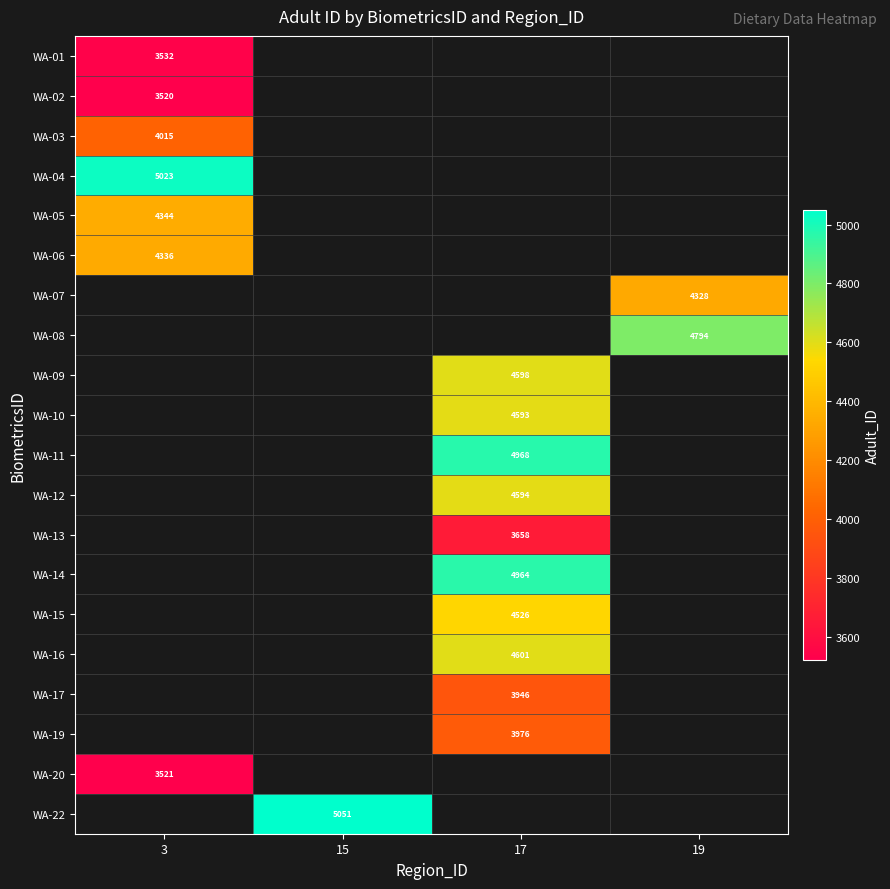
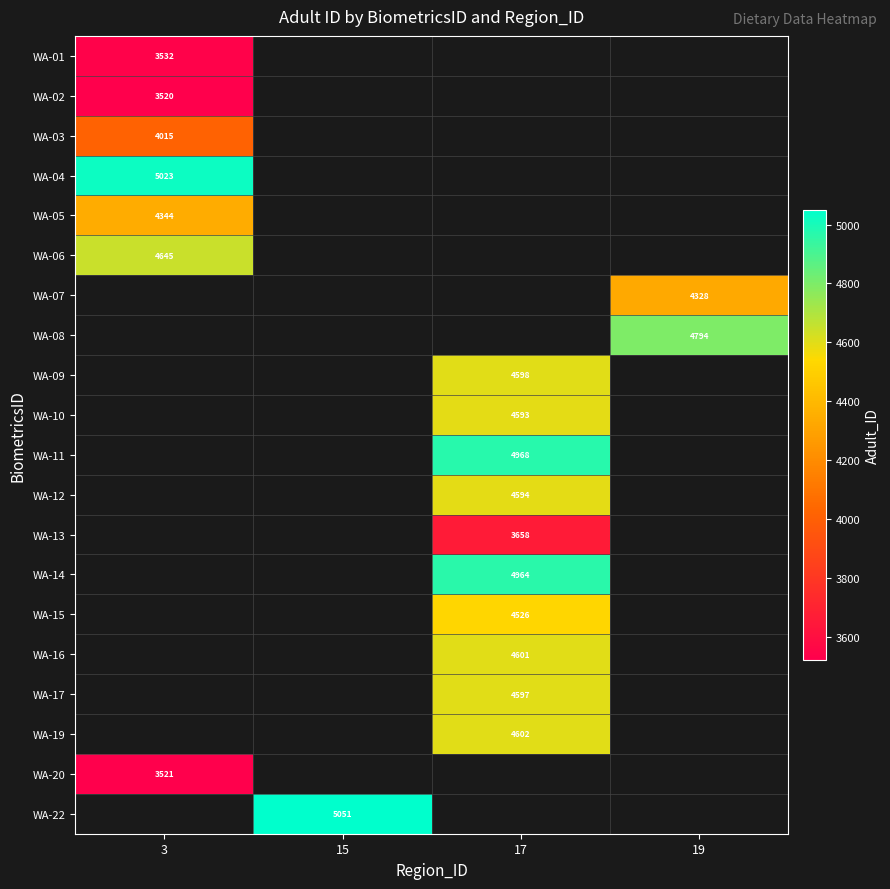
WA-06, 3: 4336 -> 4645
WA-17, 17: 3946 -> 4597
WA-19, 17: 3976 -> 4602
